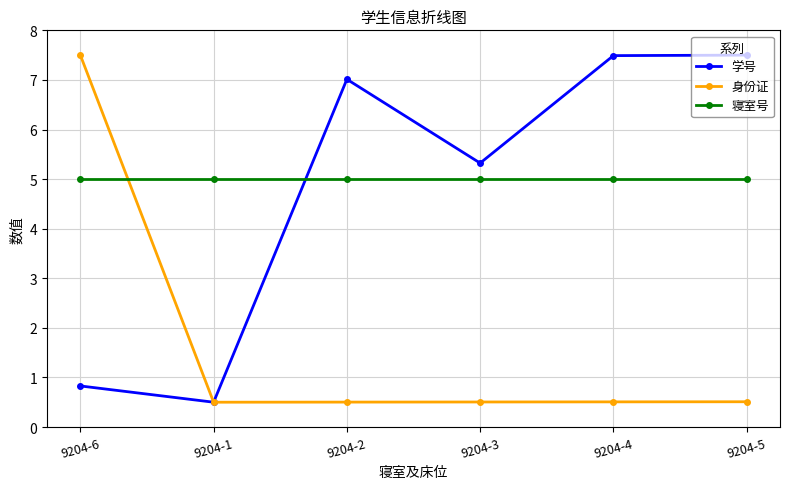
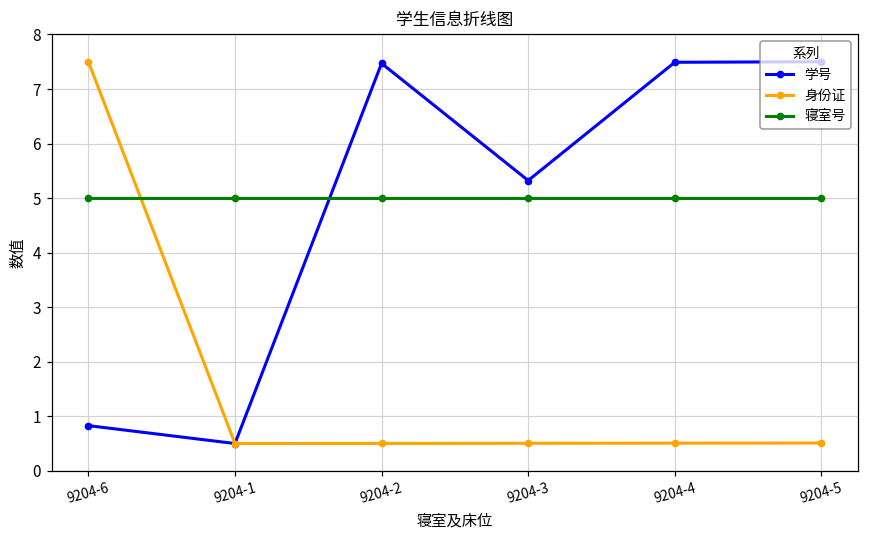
学号, 9204-2: 7.0 -> 7.5
